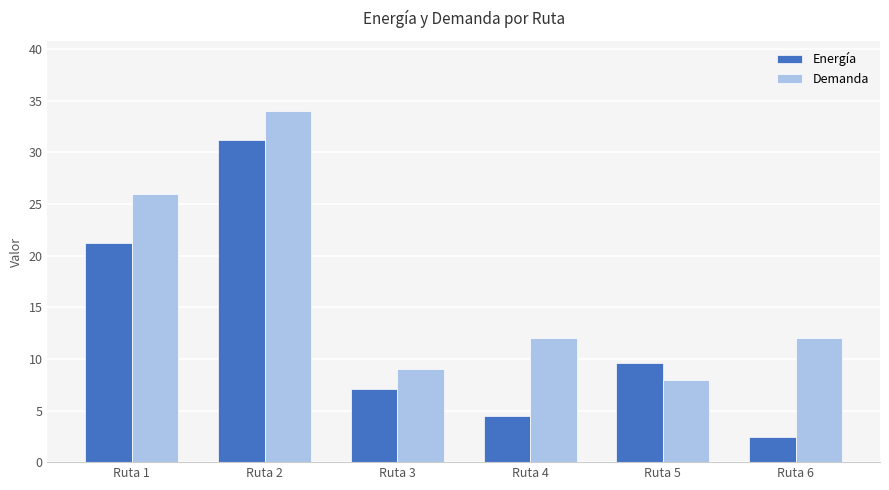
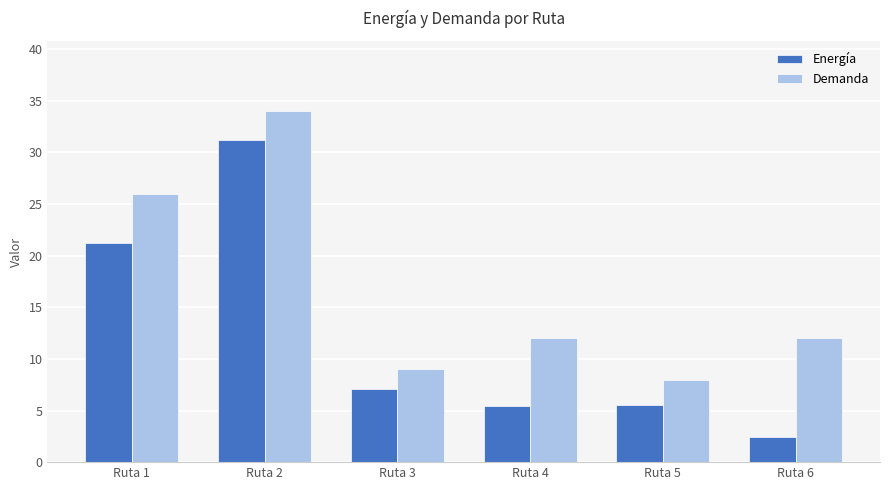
Energía, Ruta 4: 4.5 -> 5.5
Energía, Ruta 5: 9.6 -> 5.5
